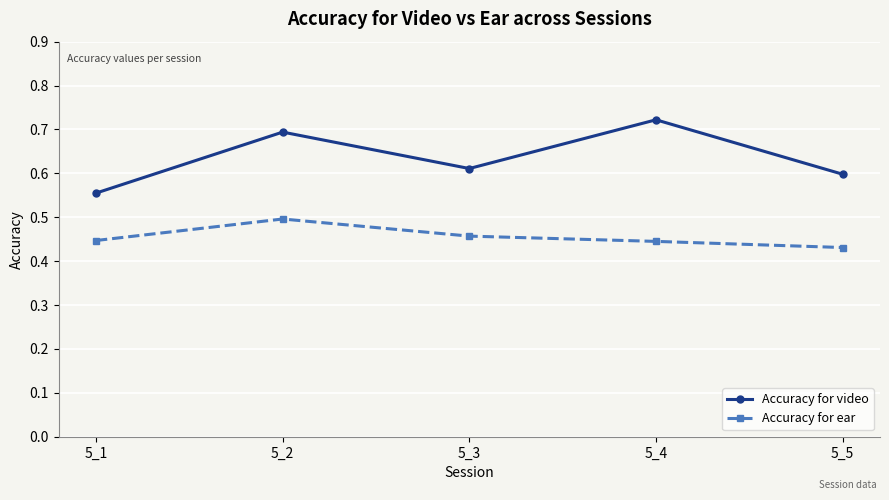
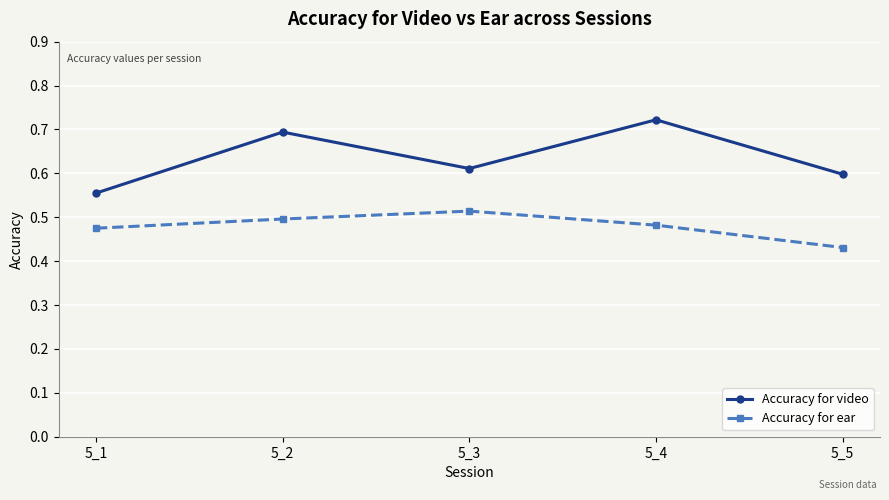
Accuracy for ear, 5_1: 0.45 -> 0.48
Accuracy for ear, 5_3: 0.46 -> 0.51
Accuracy for ear, 5_4: 0.45 -> 0.48
